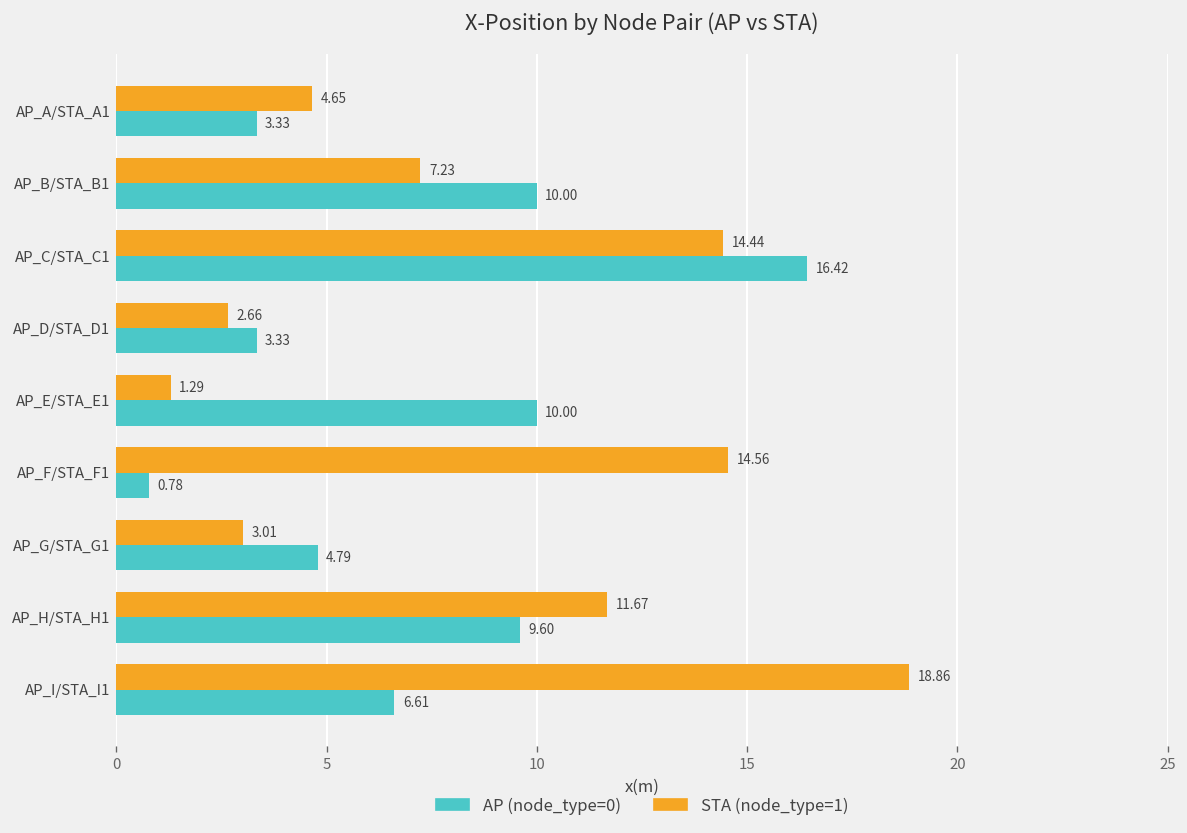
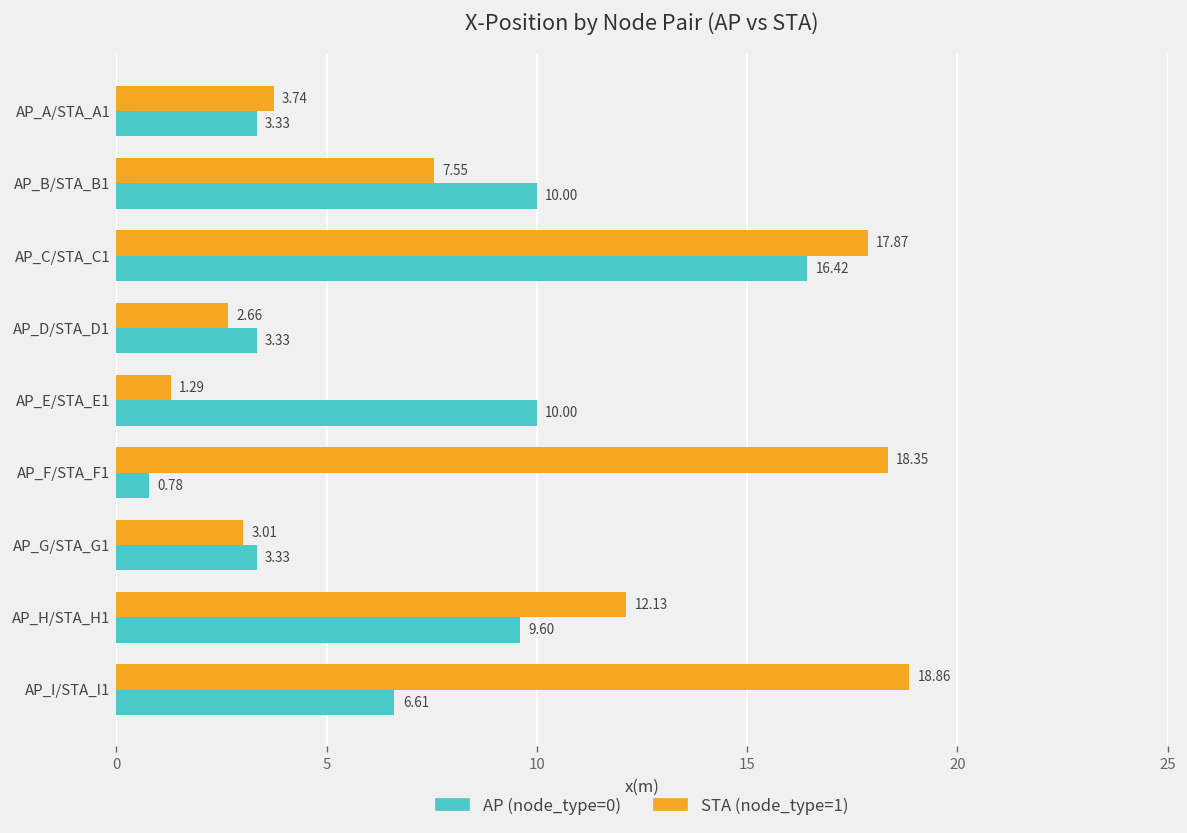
STA (node_type=1), AP_A/STA_A1: 4.65 -> 3.74
STA (node_type=1), AP_B/STA_B1: 7.23 -> 7.55
STA (node_type=1), AP_C/STA_C1: 14.44 -> 17.87
STA (node_type=1), AP_F/STA_F1: 14.56 -> 18.35
AP (node_type=0), AP_G/STA_G1: 4.79 -> 3.33
STA (node_type=1), AP_H/STA_H1: 11.67 -> 12.13
